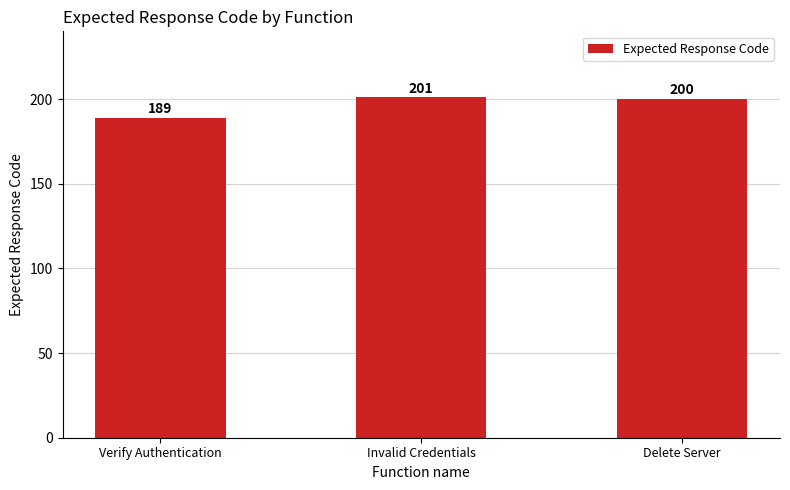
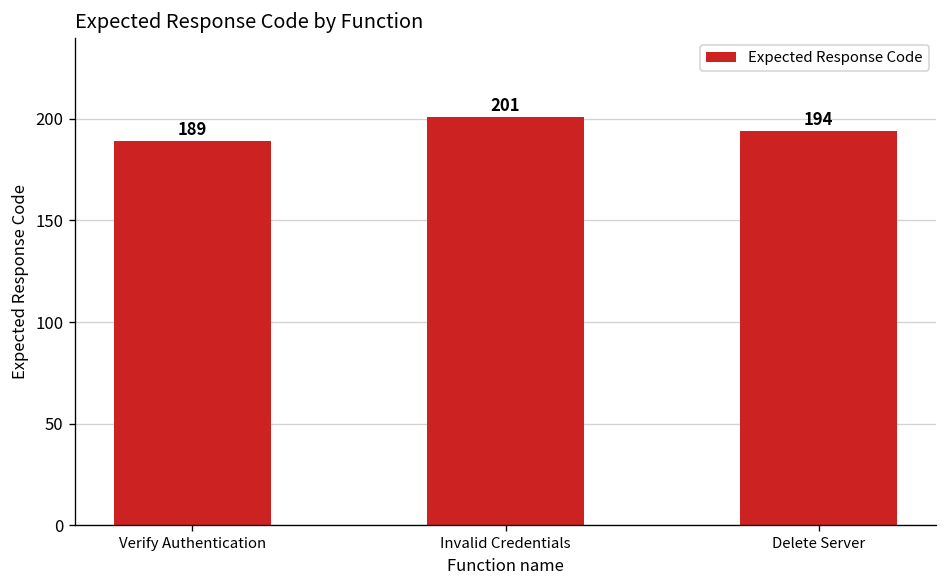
Delete Server: 200 -> 194
